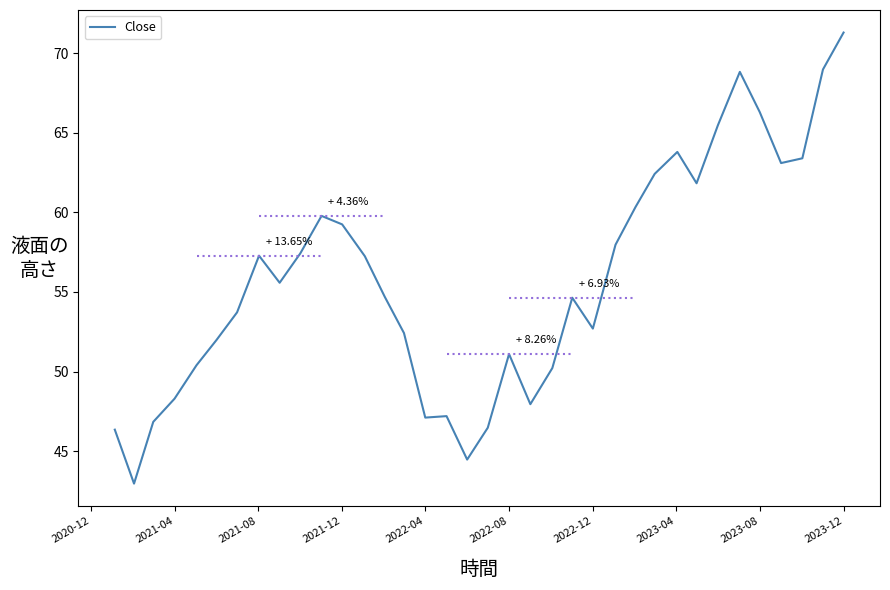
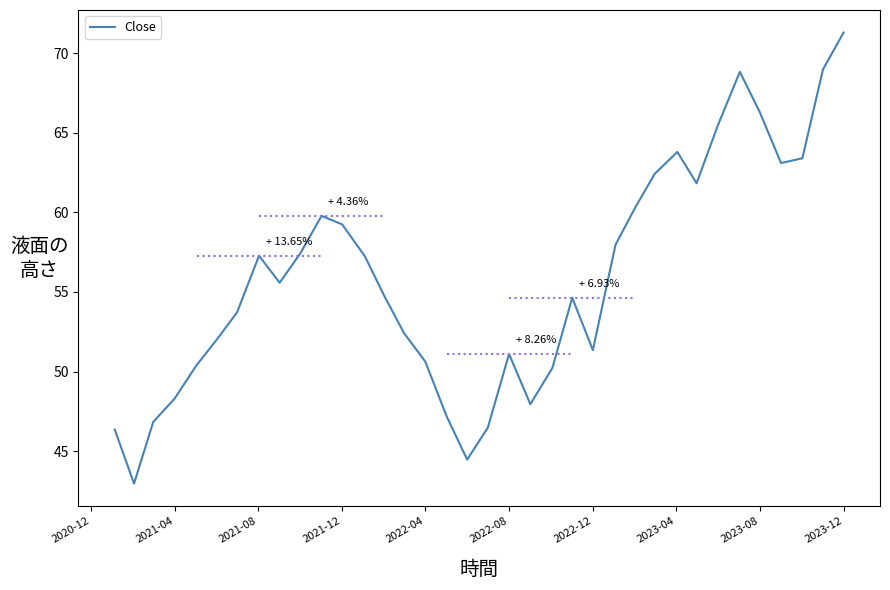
Close, 2022-04: 47.1 -> 50.6
Close, 2022-12: 52.7 -> 51.3
